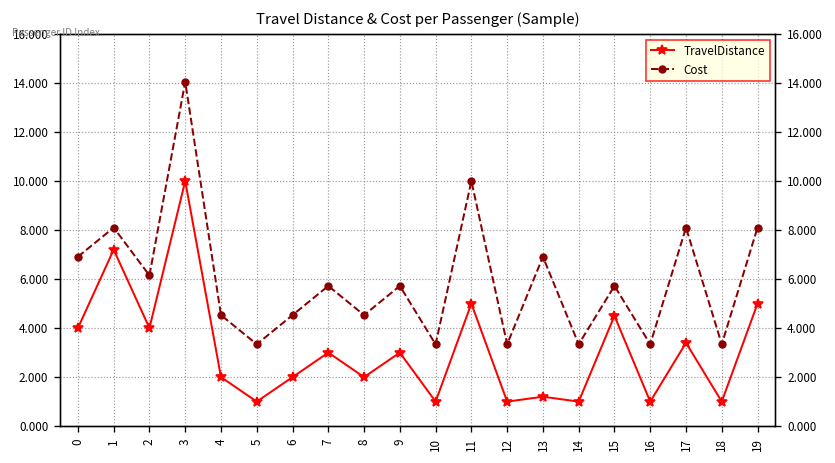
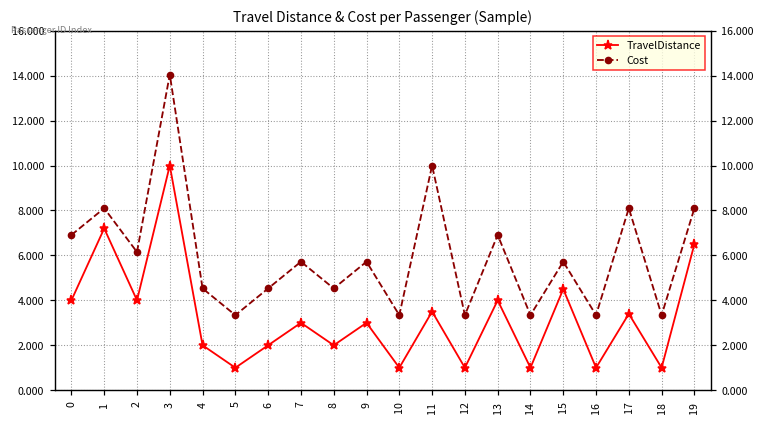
TravelDistance, 11: 5.0 -> 3.5
TravelDistance, 13: 1.2 -> 4.0
TravelDistance, 19: 5.0 -> 6.5
